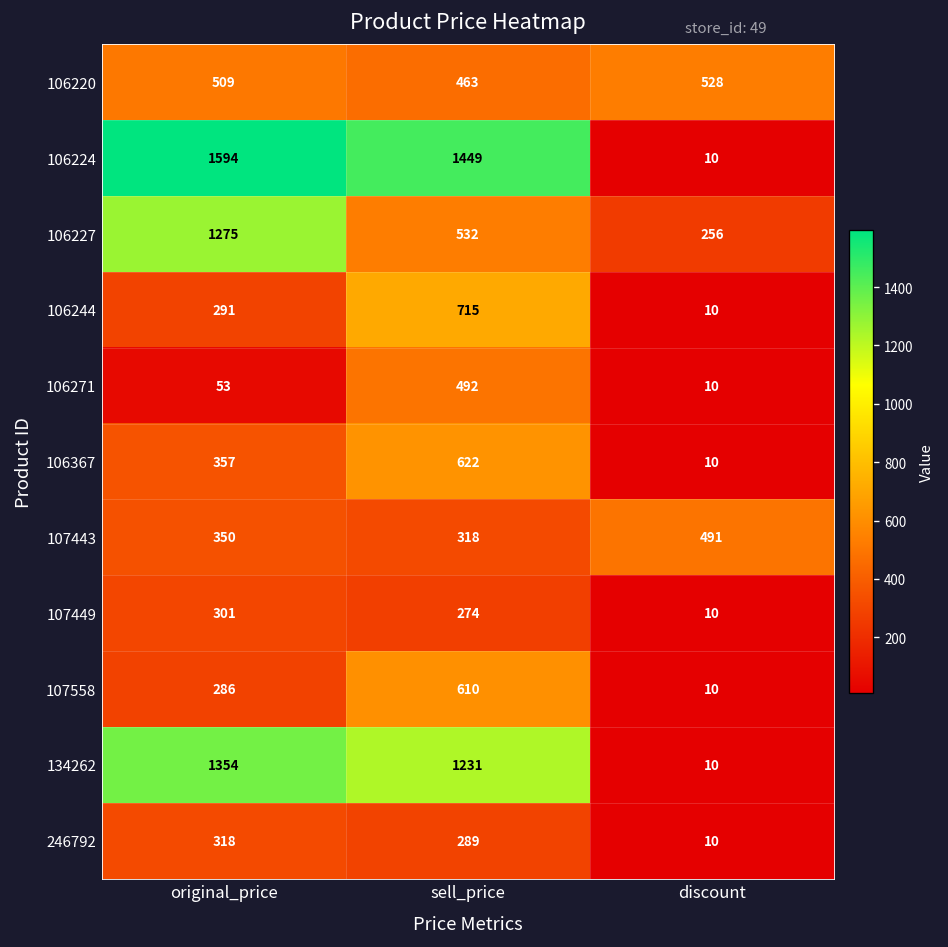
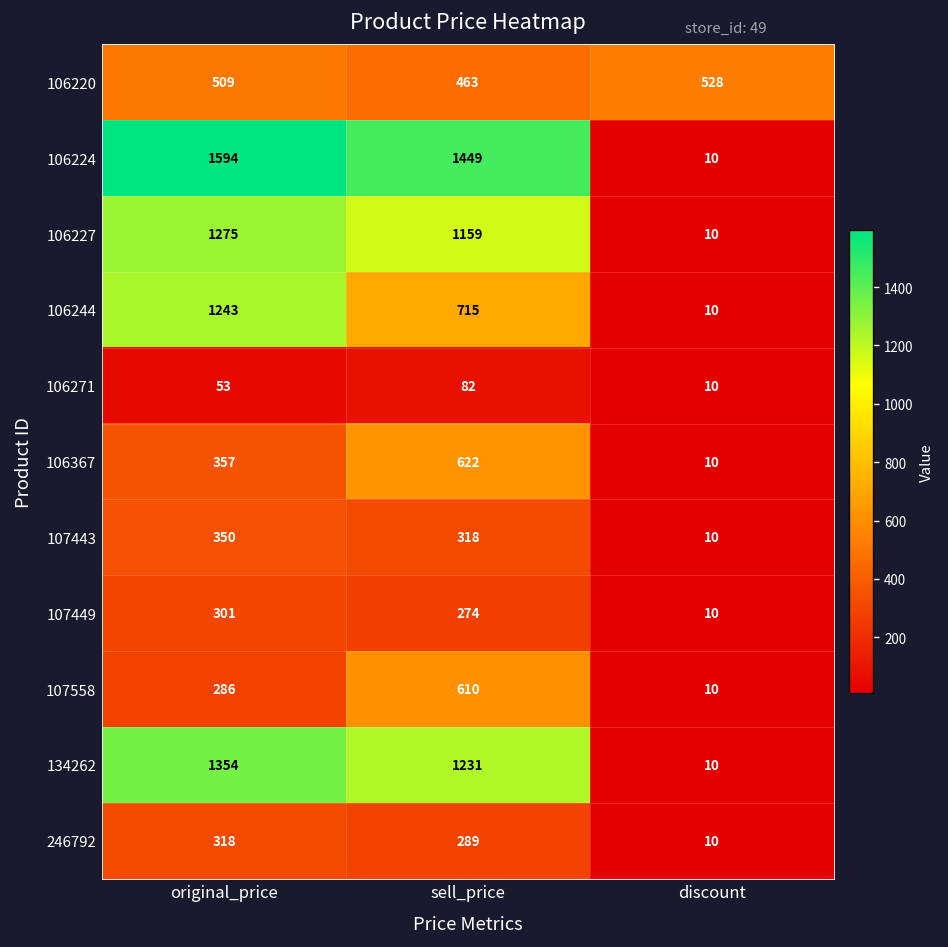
106227, sell_price: 532 -> 1159
106227, discount: 256 -> 10
106244, original_price: 291 -> 1243
106271, sell_price: 492 -> 82
107443, discount: 491 -> 10
